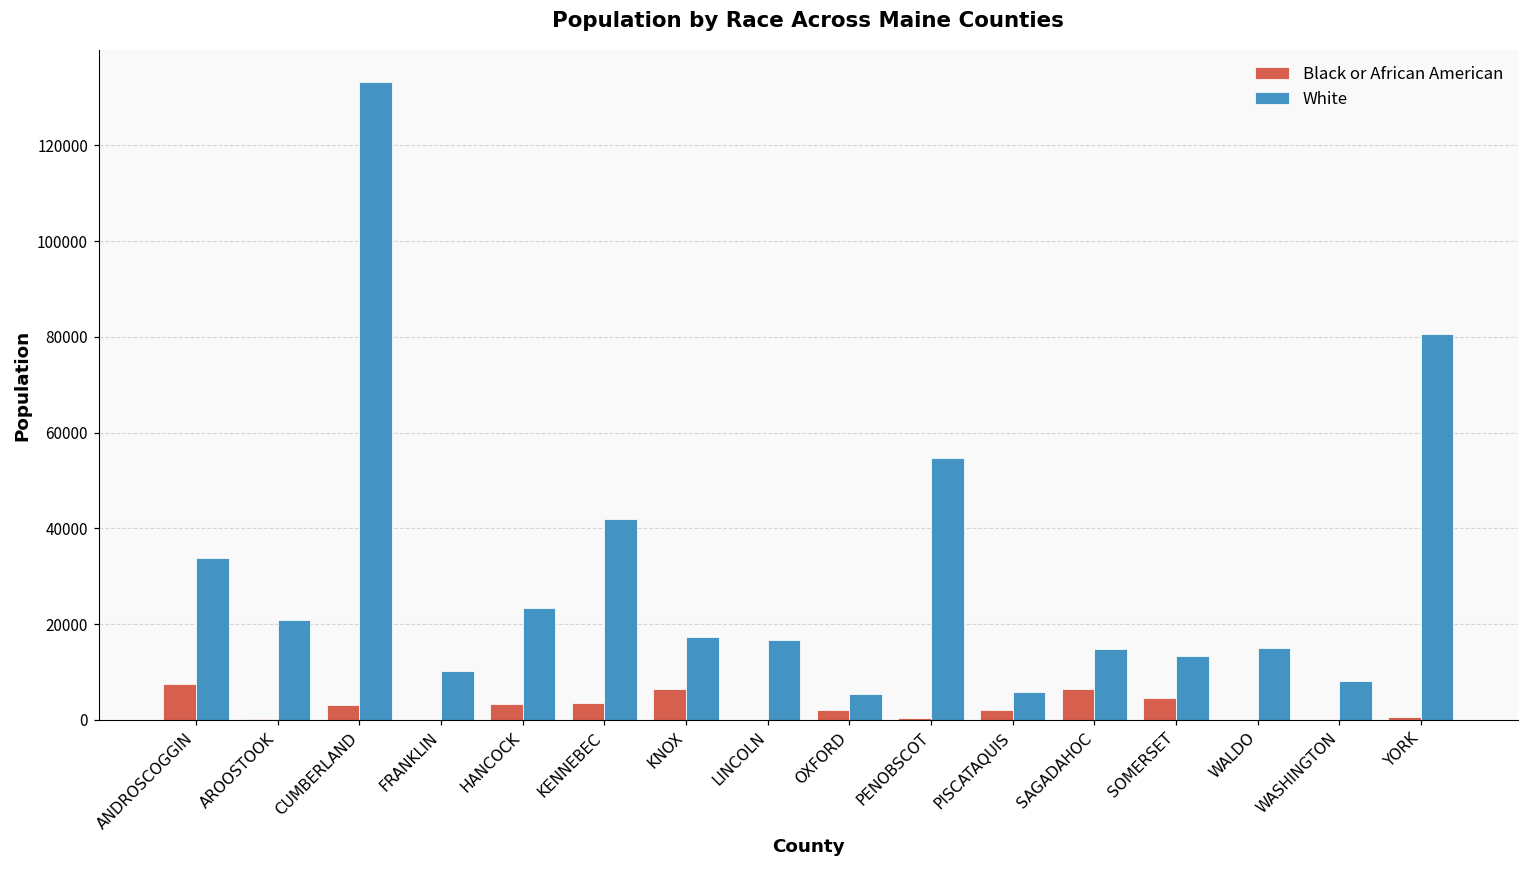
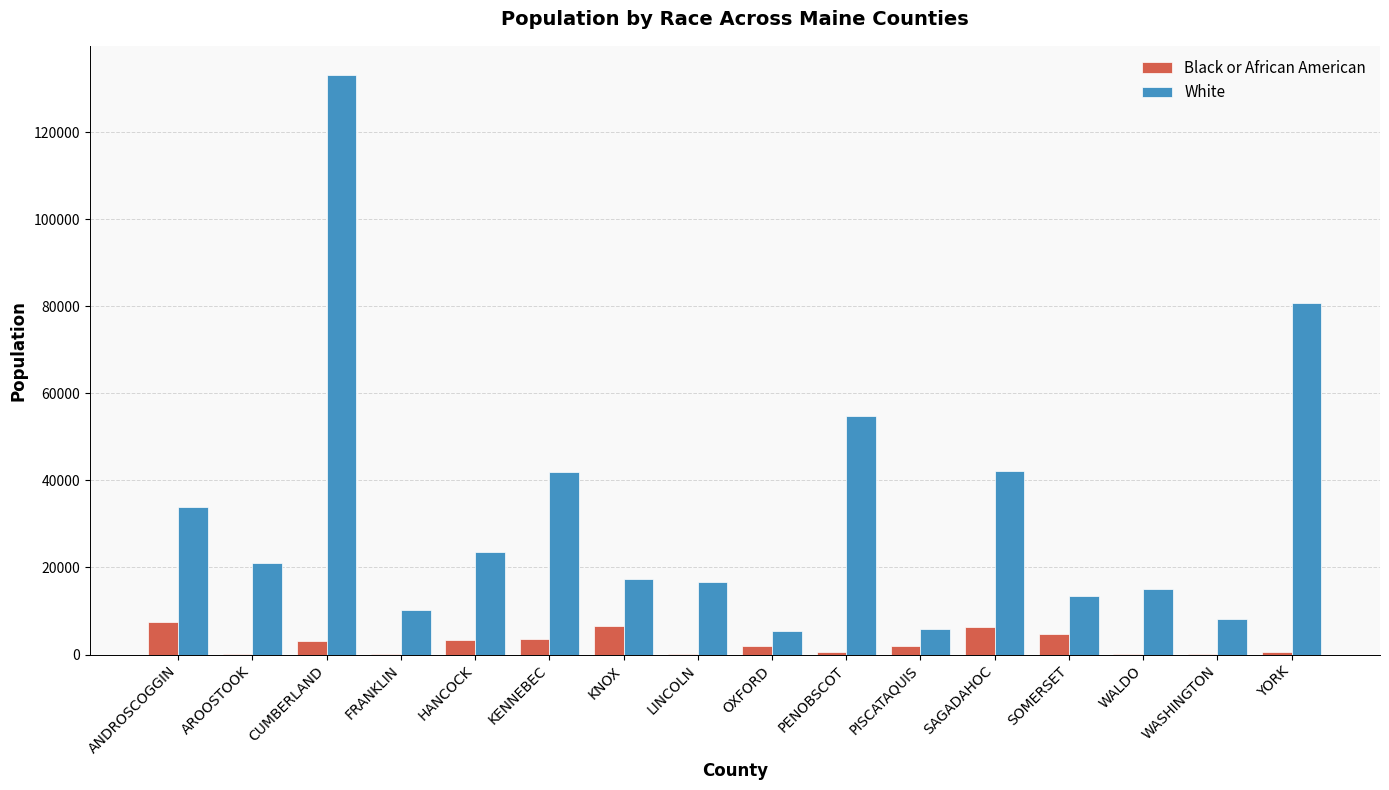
White, SAGADAHOC: 15000 -> 42000
